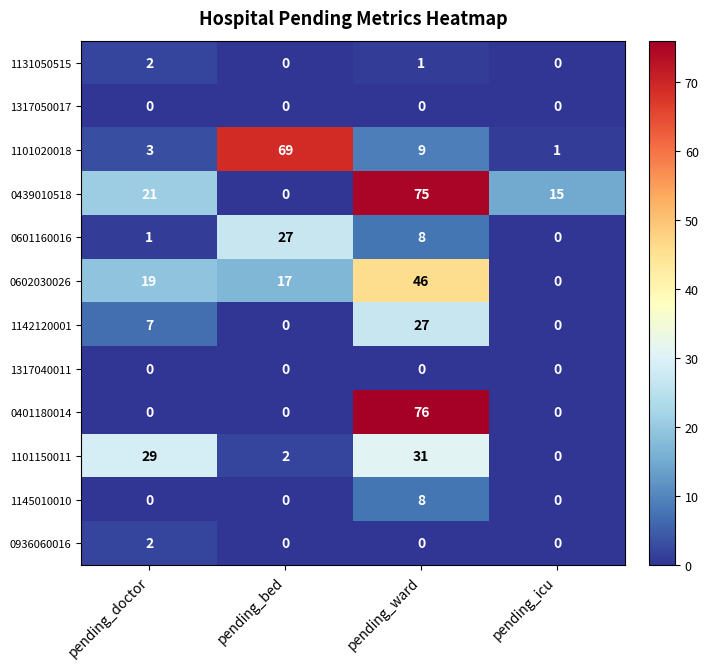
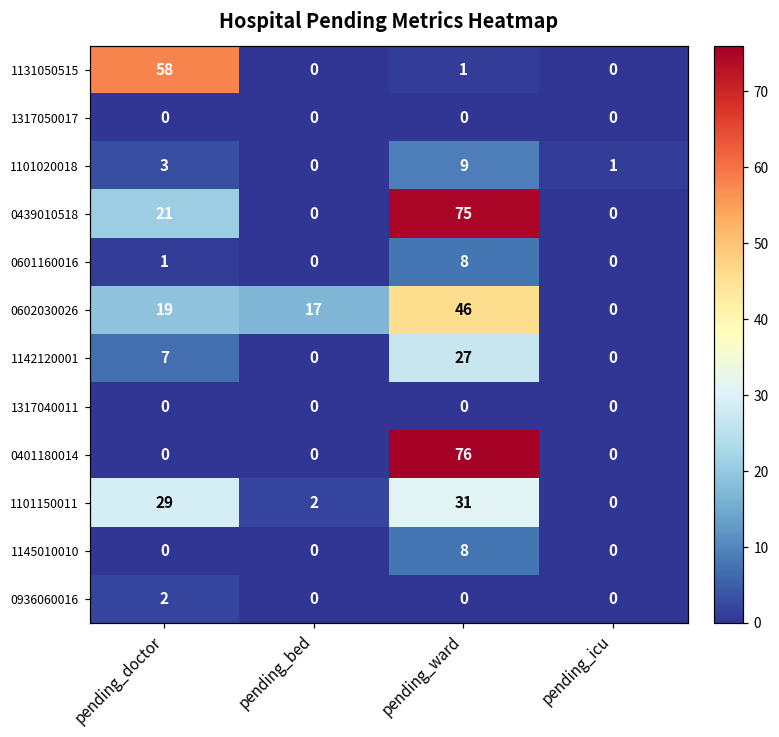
1131050515, pending_doctor: 2 -> 58
1101020018, pending_bed: 69 -> 0
0439010518, pending_icu: 15 -> 0
0601160016, pending_bed: 27 -> 0
